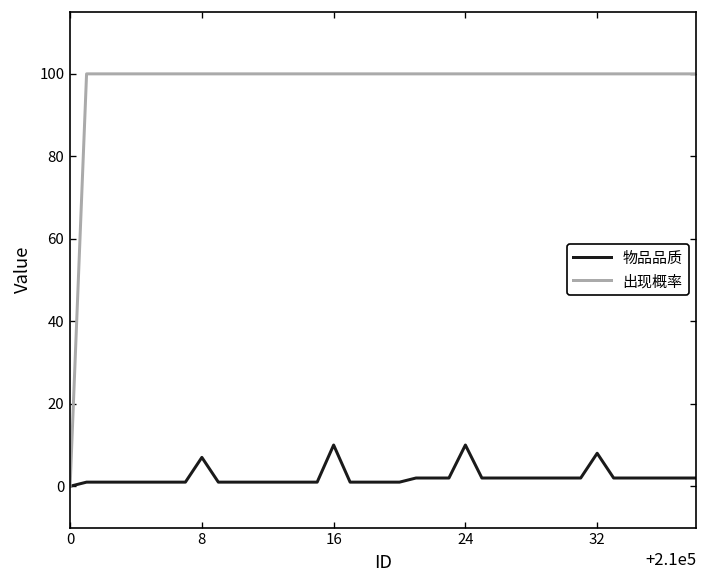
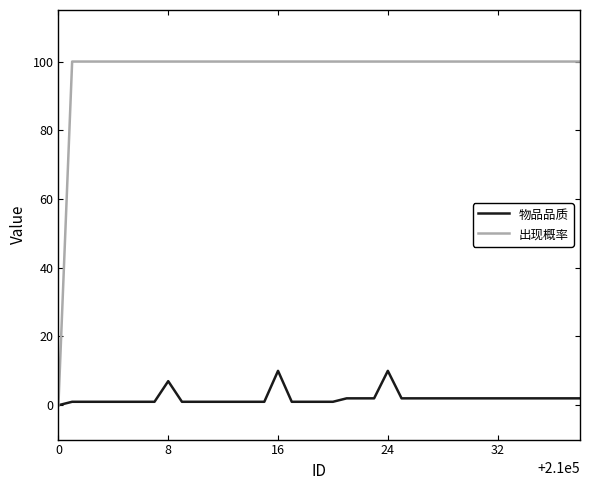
物品品质, 32: 8 -> 2
